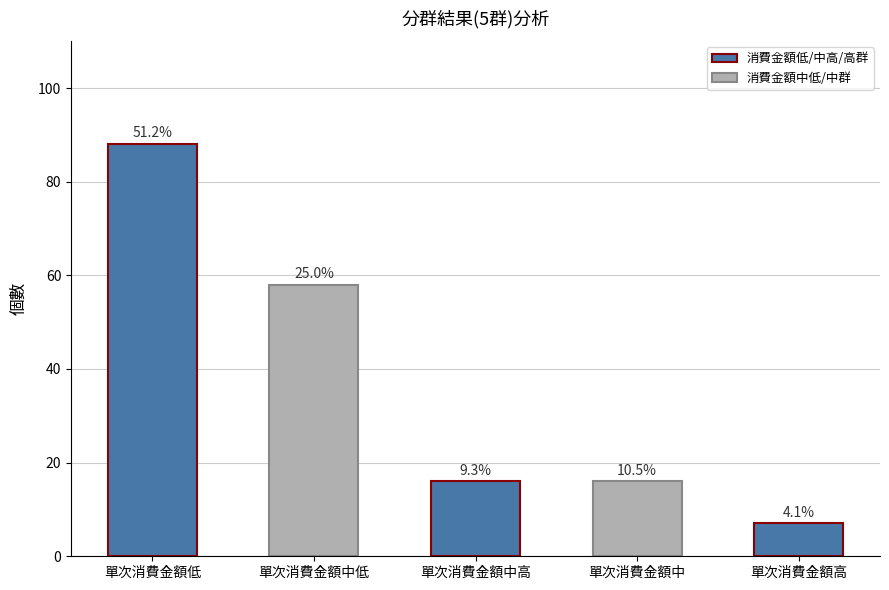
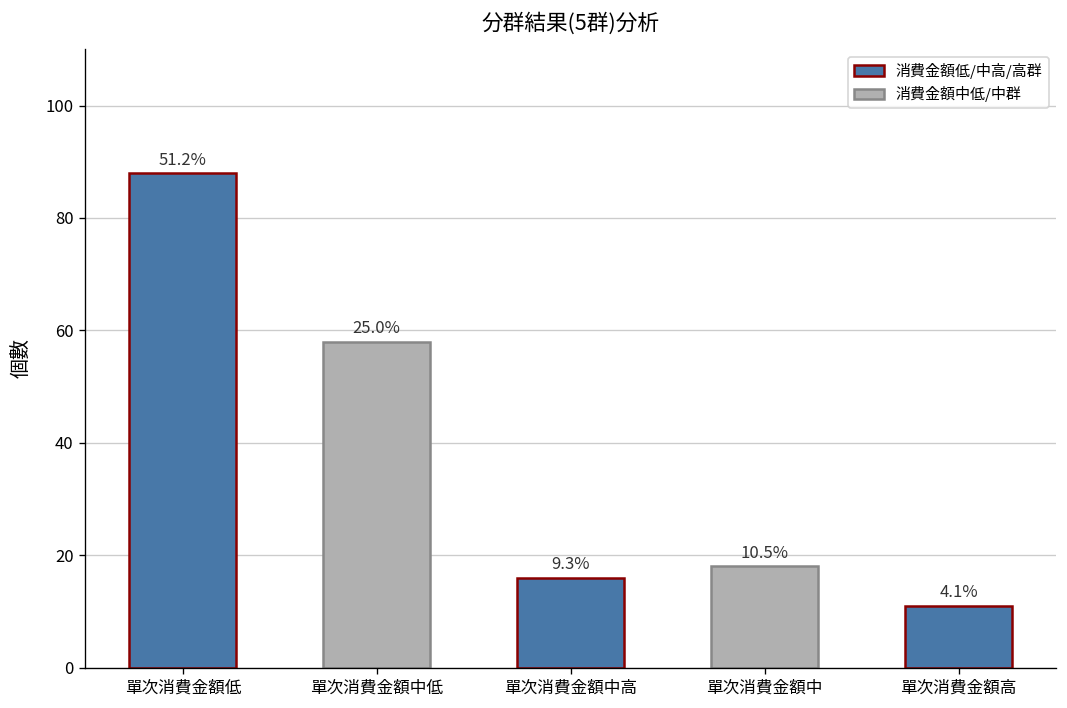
單次消費金額中: 16 -> 18
單次消費金額高: 7 -> 11
